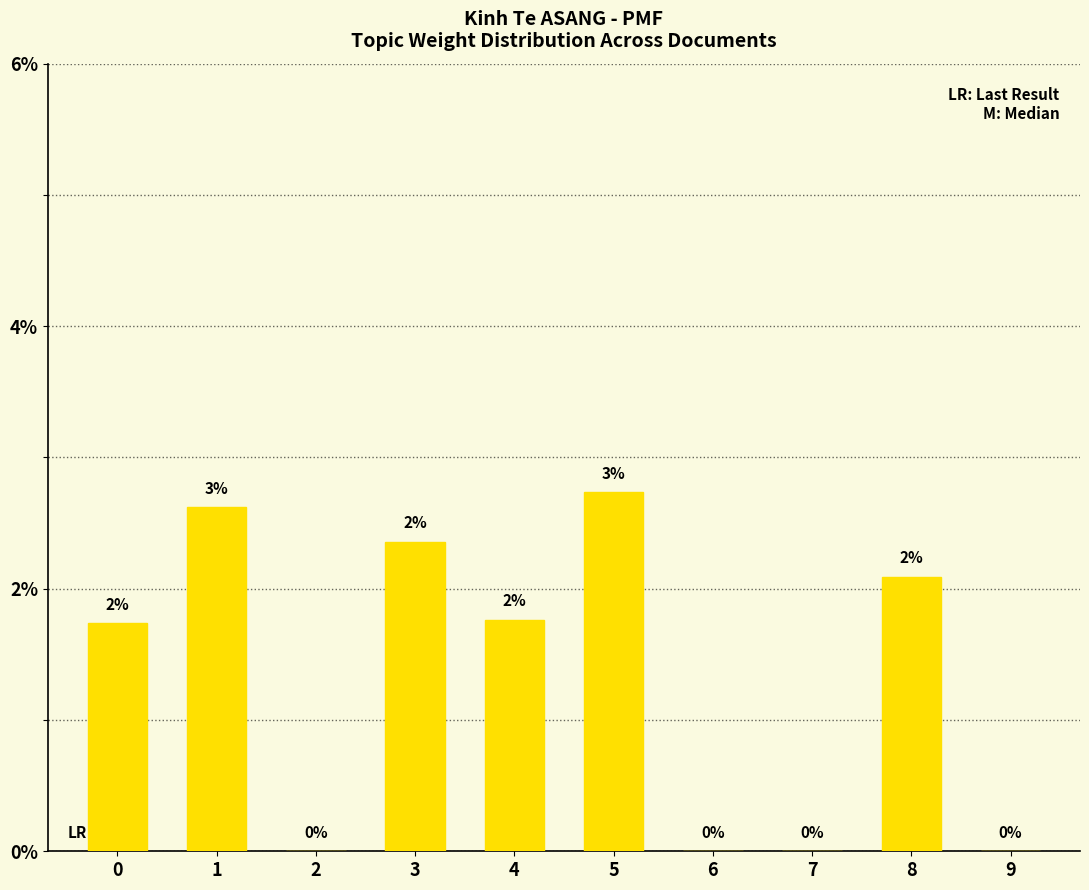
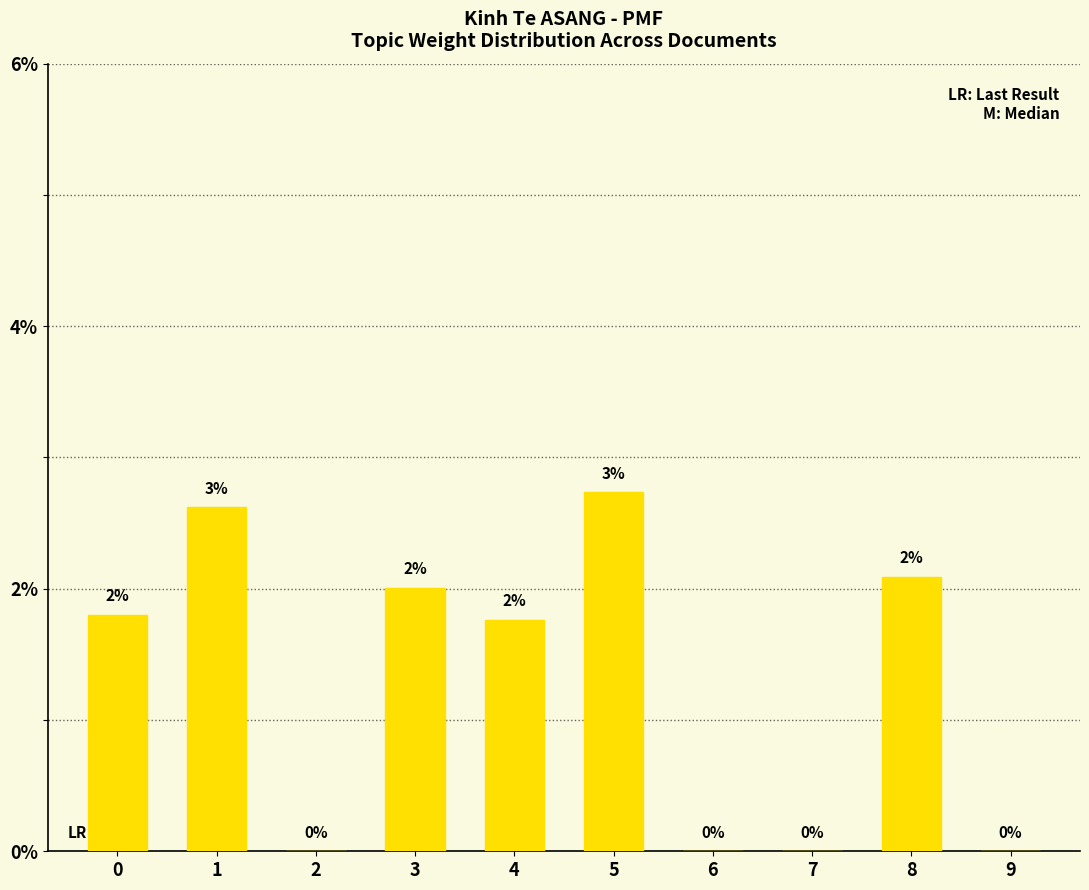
0: 1.74% -> 1.80%
3: 2.36% -> 2.01%
